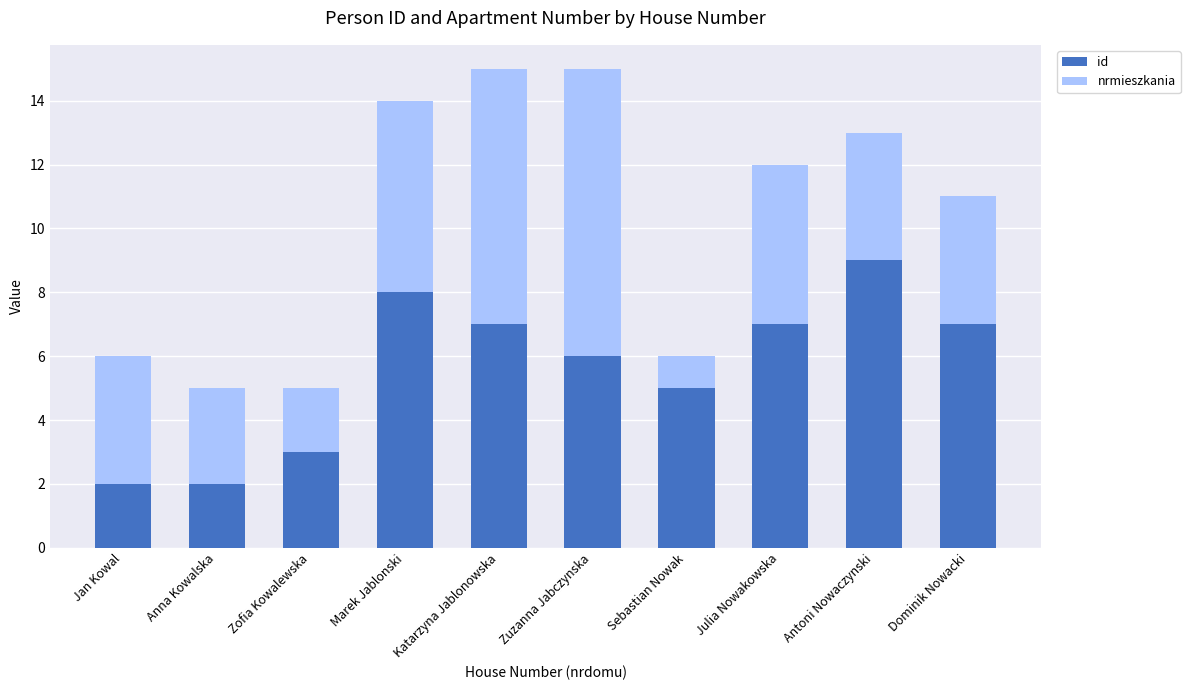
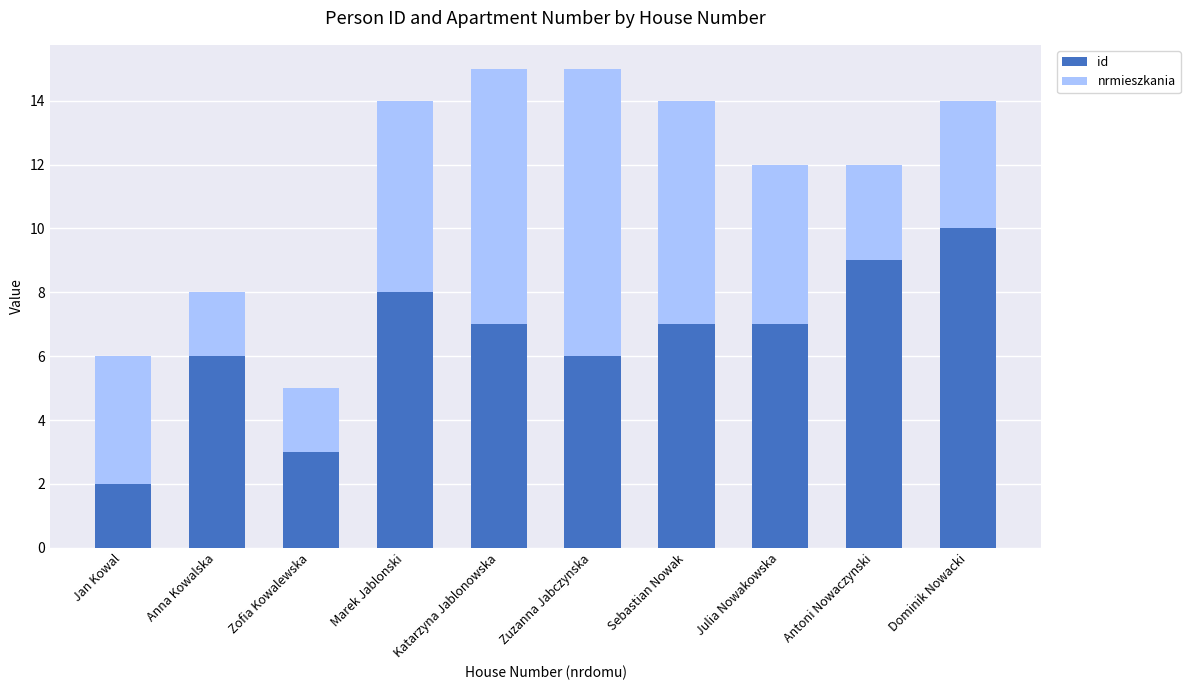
id, Anna Kowalska: 2 -> 6
nrmieszkania, Anna Kowalska: 3 -> 2
id, Sebastian Nowak: 5 -> 7
nrmieszkania, Sebastian Nowak: 1 -> 7
nrmieszkania, Antoni Nowaczynski: 4 -> 3
id, Dominik Nowacki: 7 -> 10
